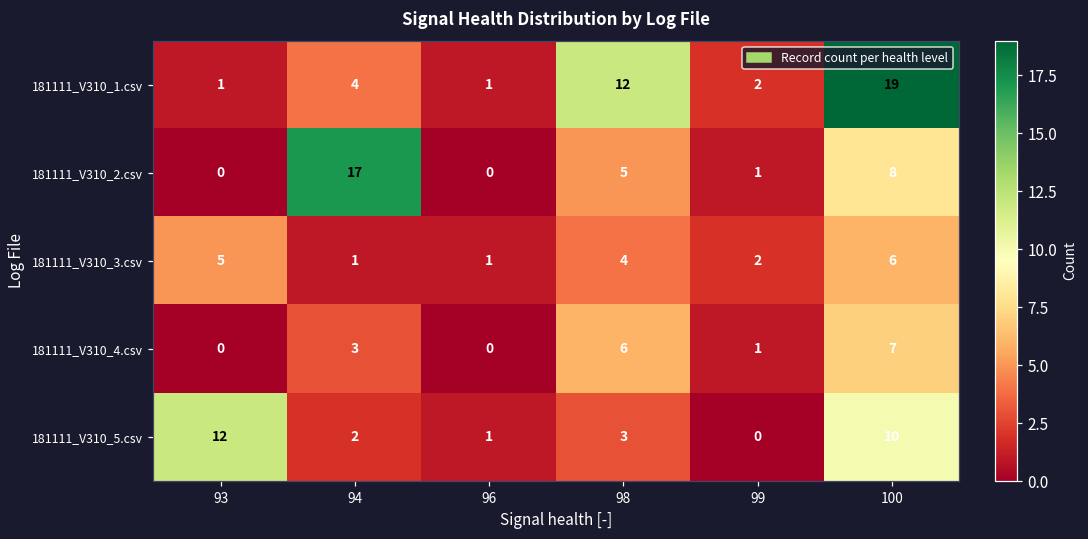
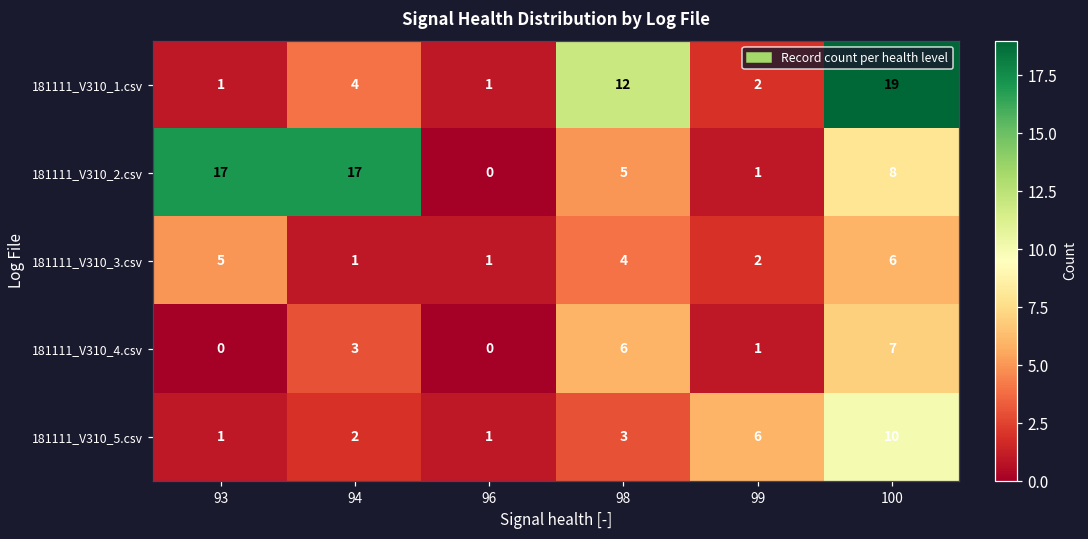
181111_V310_2.csv, 93: 0 -> 17
181111_V310_5.csv, 93: 12 -> 1
181111_V310_5.csv, 99: 0 -> 6
